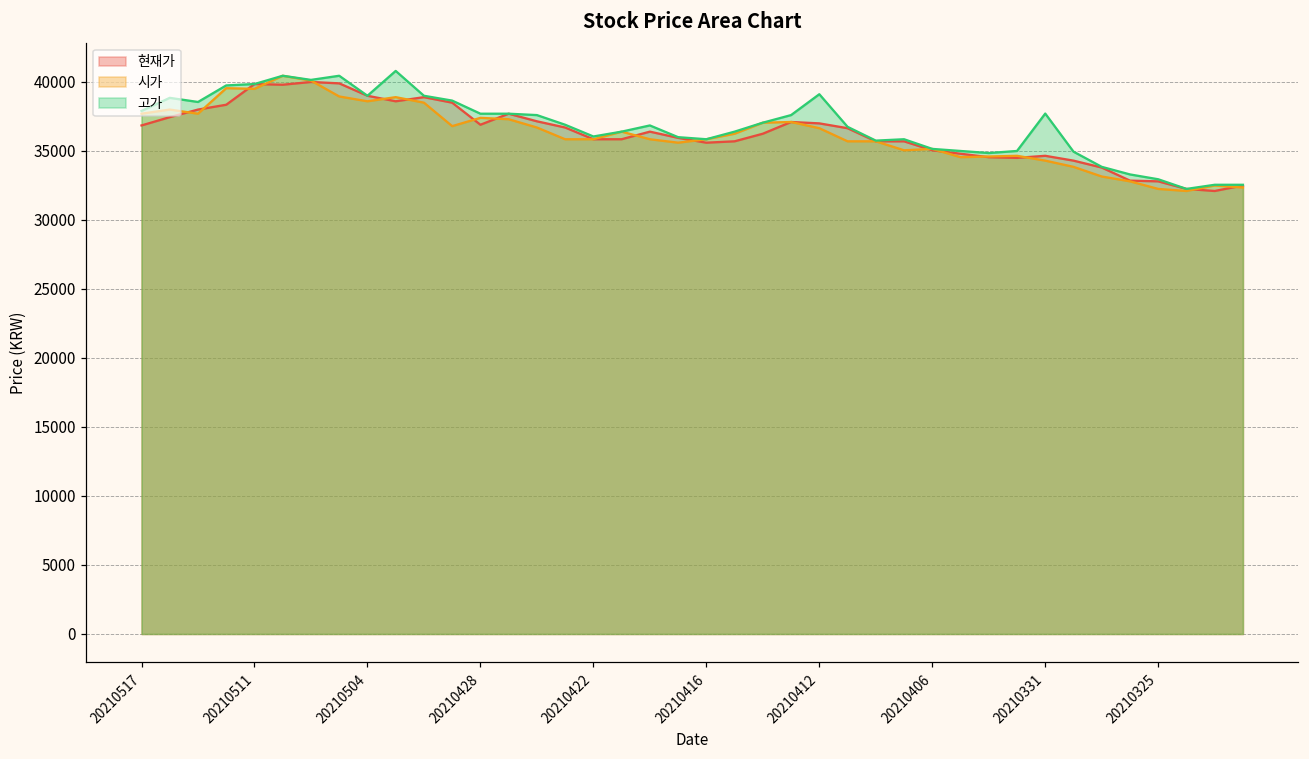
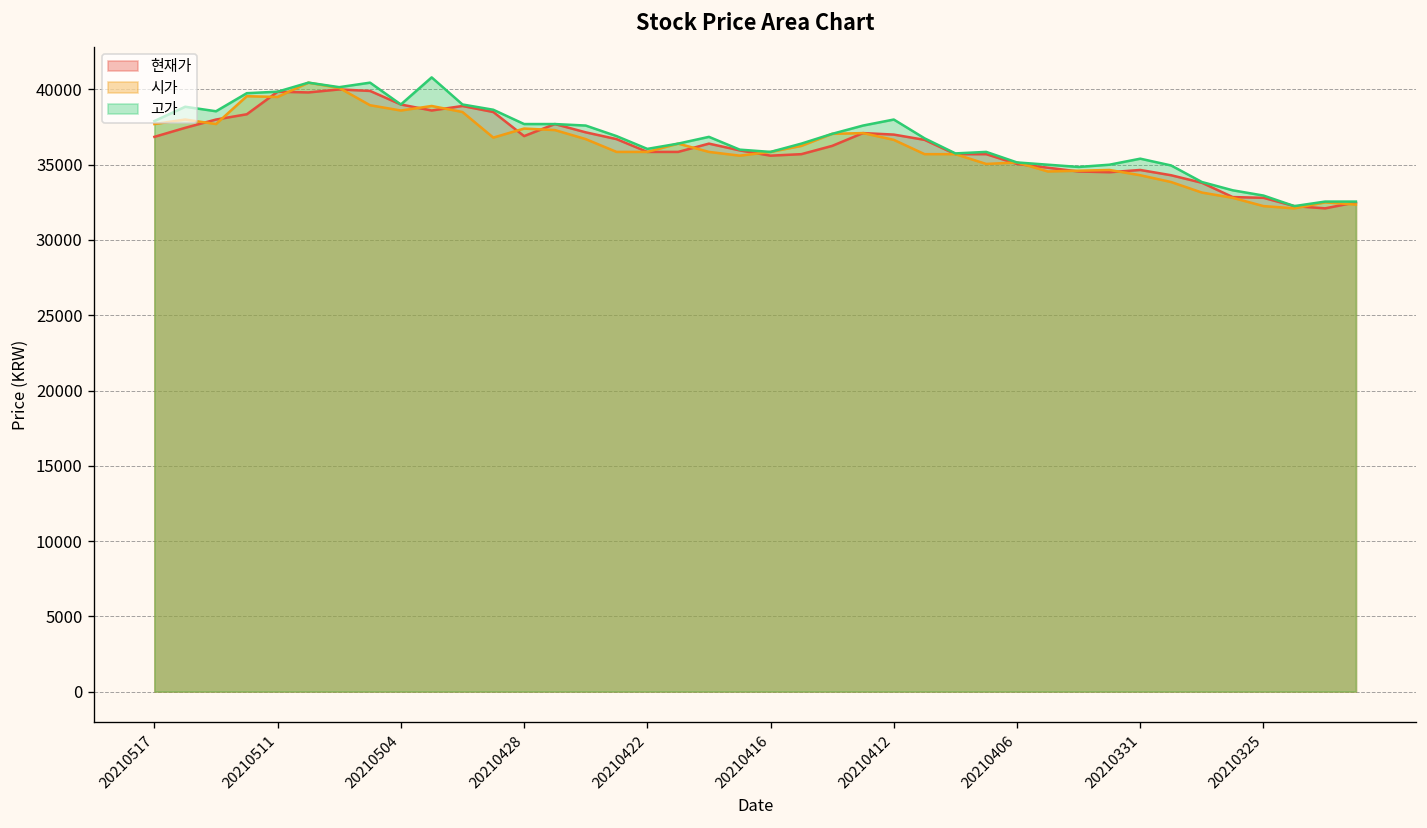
고가, 20210412: 39100 -> 38000
고가, 20210331: 37700 -> 35400
